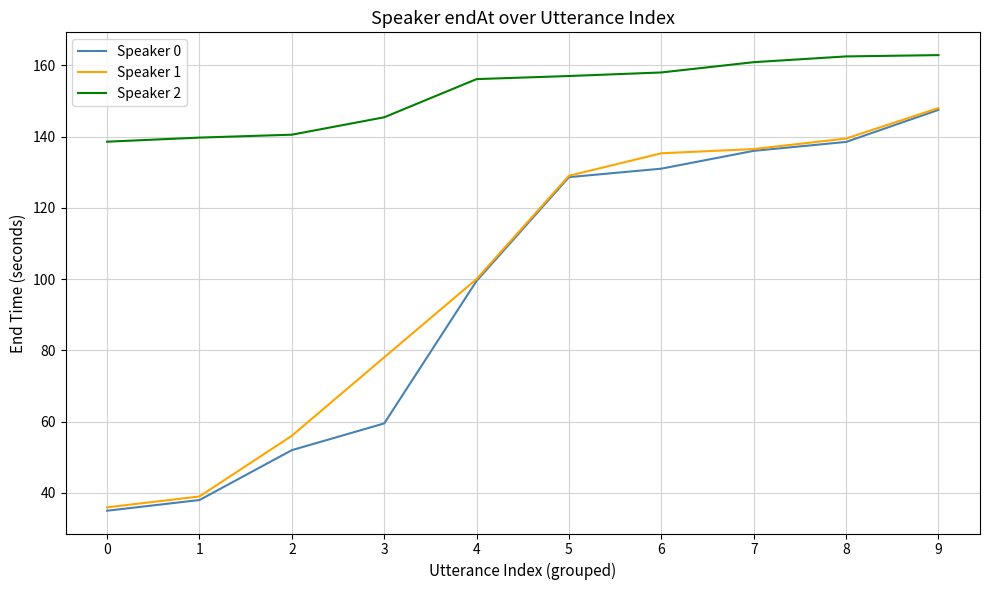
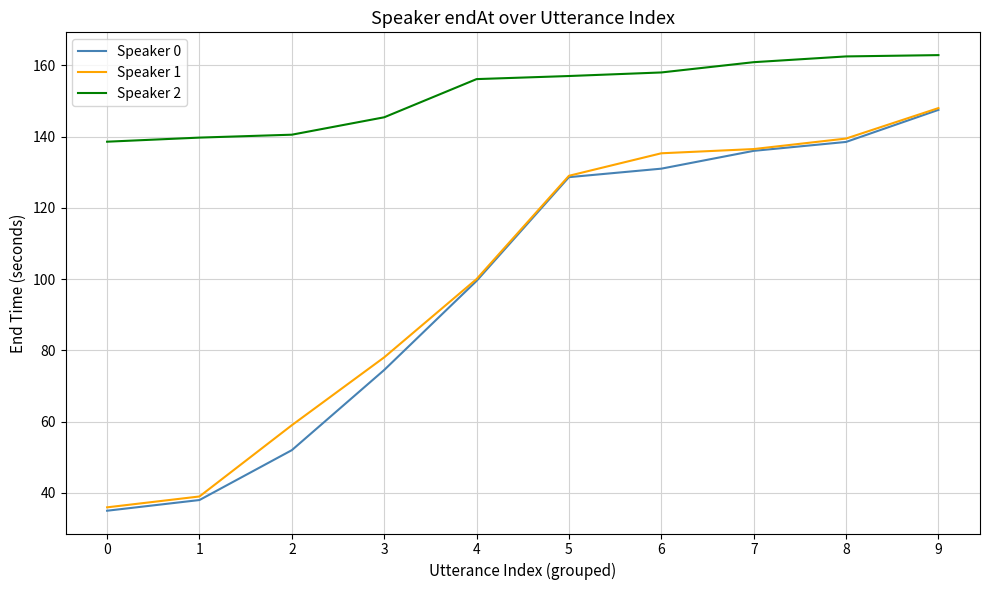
Speaker 1, 2: 56 -> 59
Speaker 0, 3: 60 -> 75
